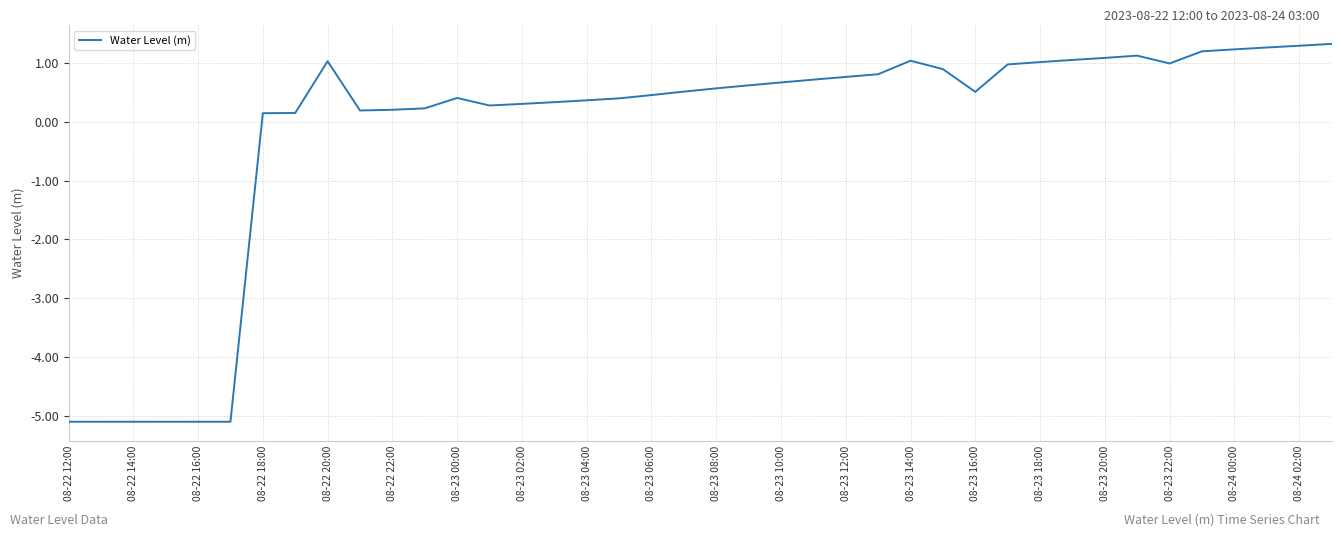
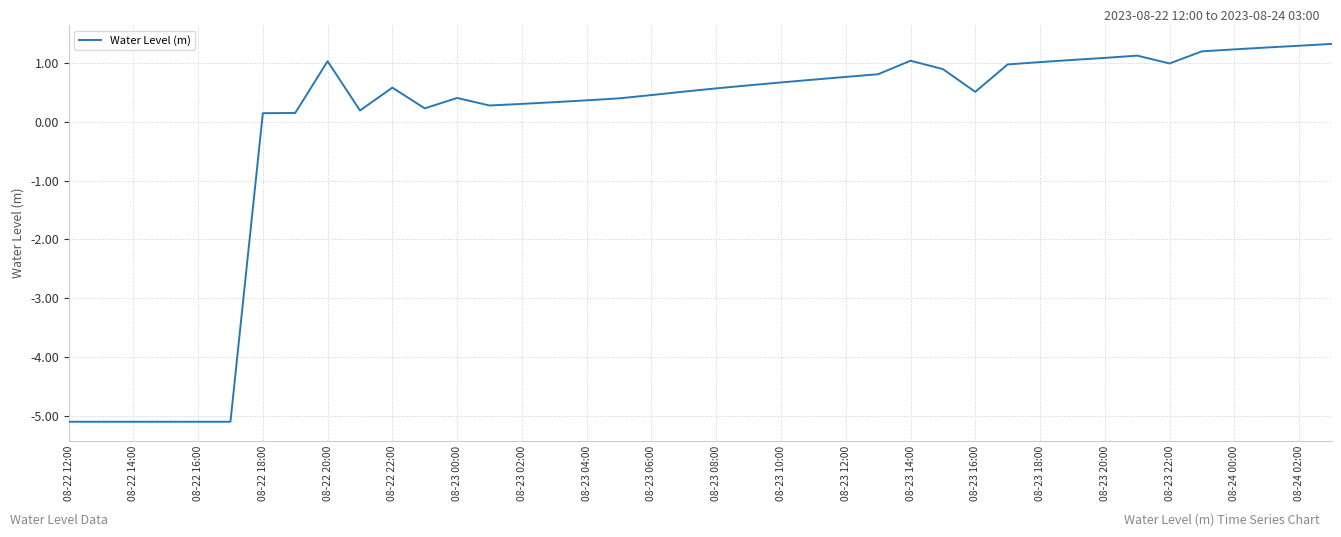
08-22 22:00: 0.2 -> 0.6
